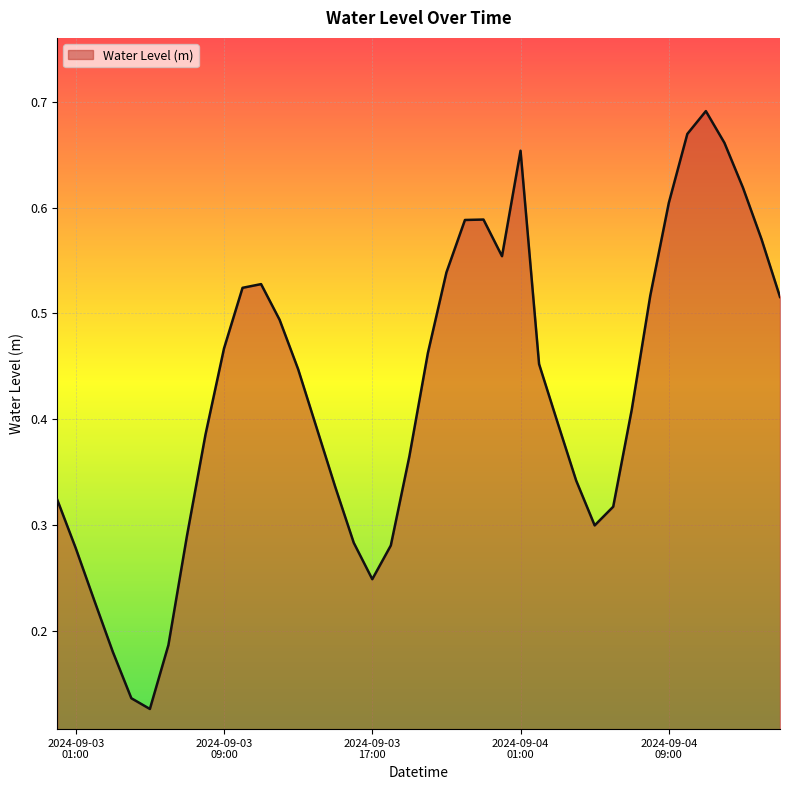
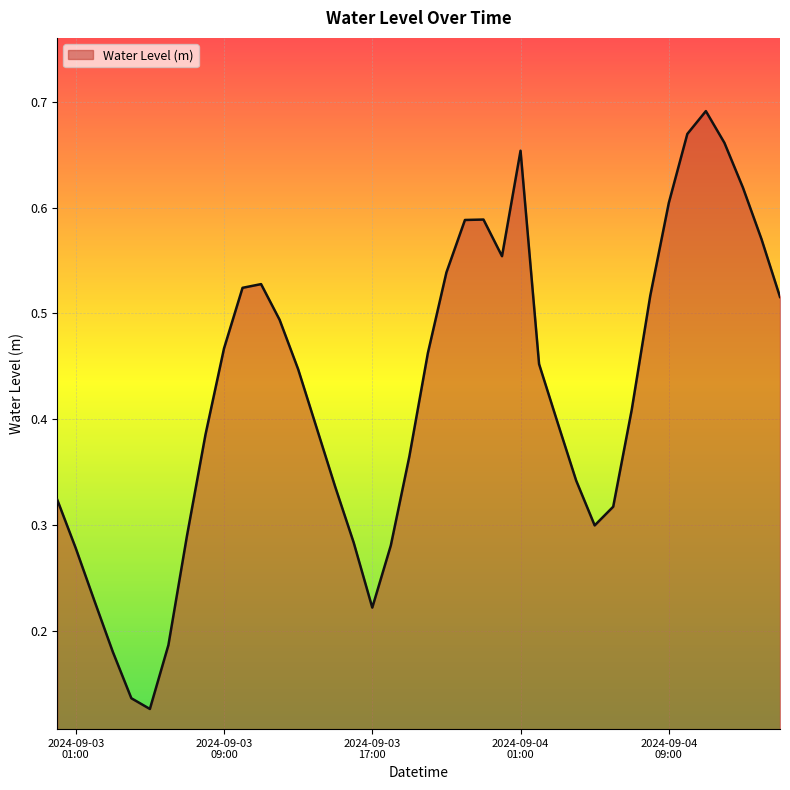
2024-09-03 17:00: 0.249 -> 0.222
